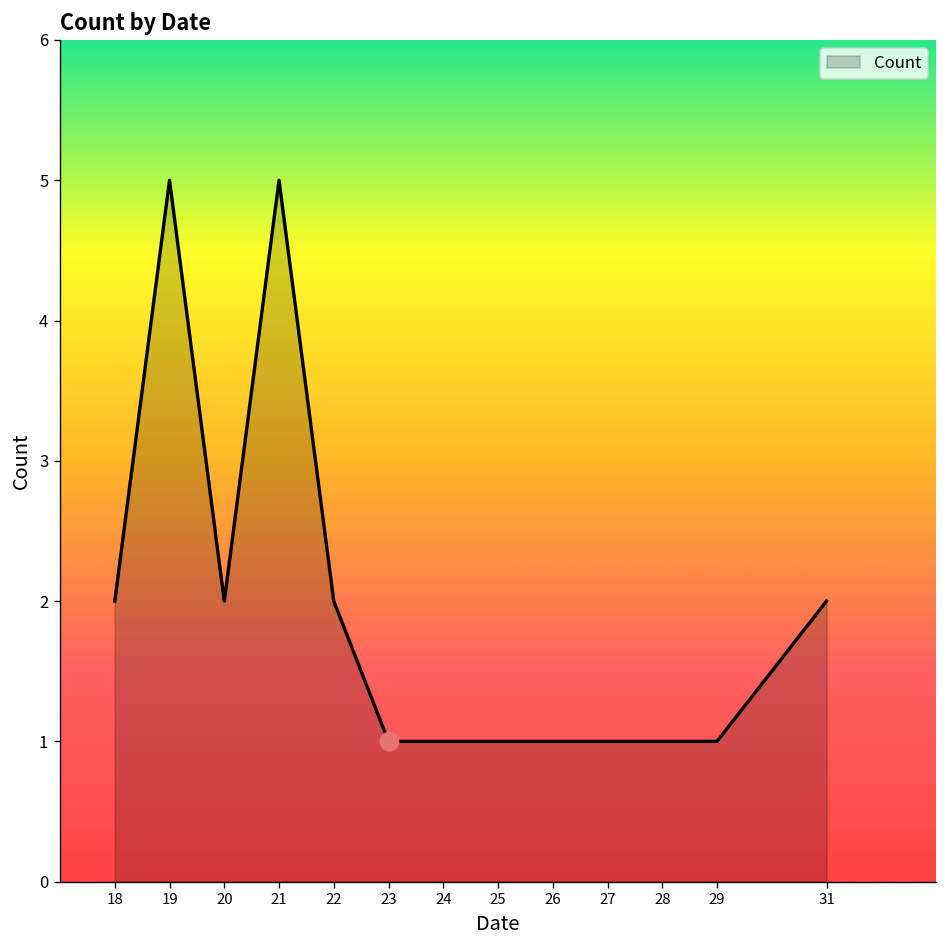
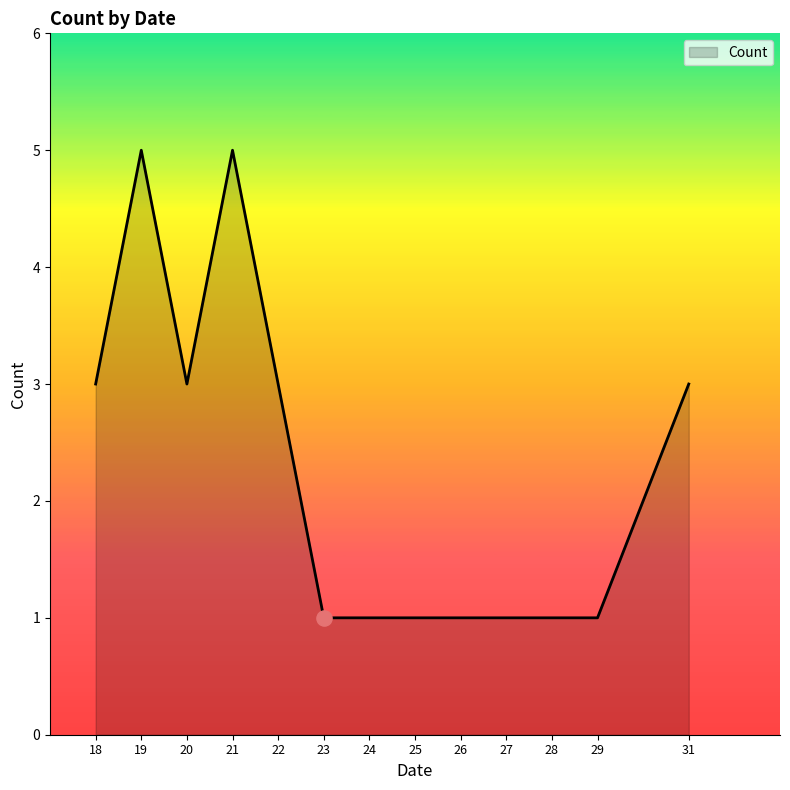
Count, 18: 2 -> 3
Count, 20: 2 -> 3
Count, 22: 2 -> 3
Count, 31: 2 -> 3
